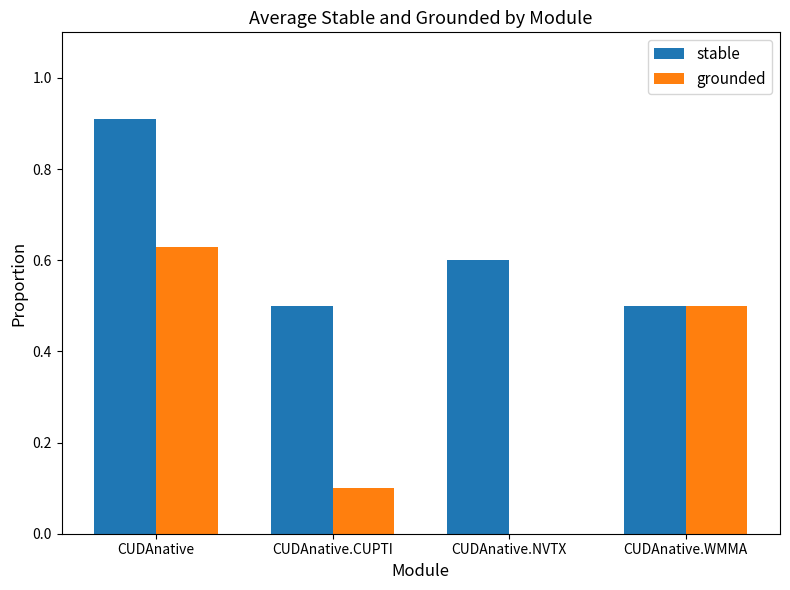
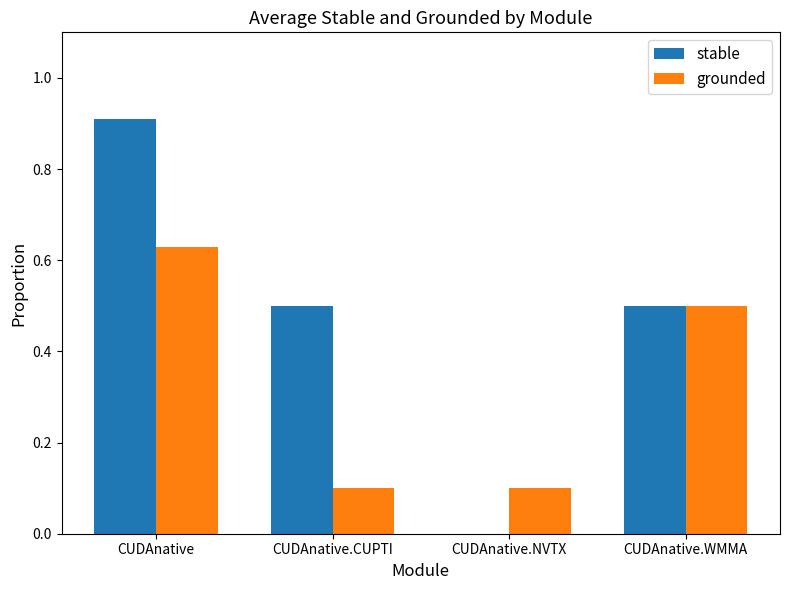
stable, CUDAnative.NVTX: 0.6 -> 0.0
grounded, CUDAnative.NVTX: 0.0 -> 0.1
